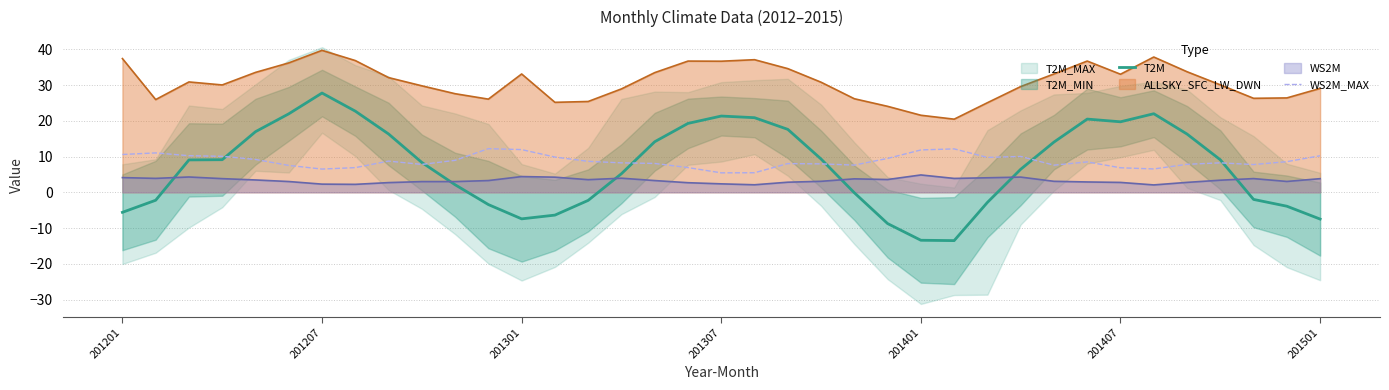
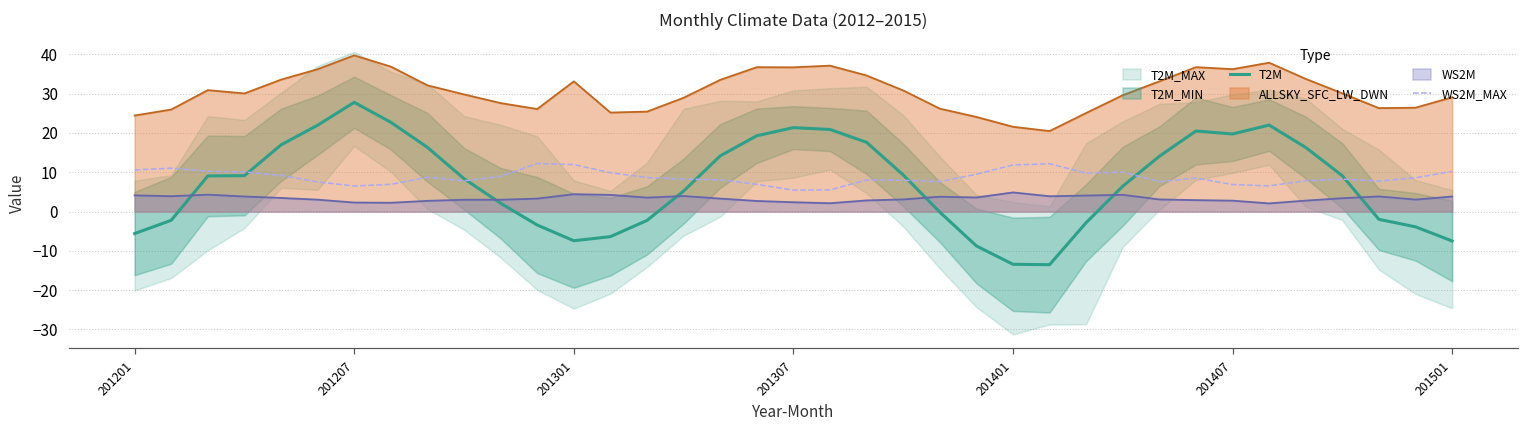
ALLSKY_SFC_LW_DWN, 201201: 37 -> 24
ALLSKY_SFC_LW_DWN, 201407: 33 -> 36
